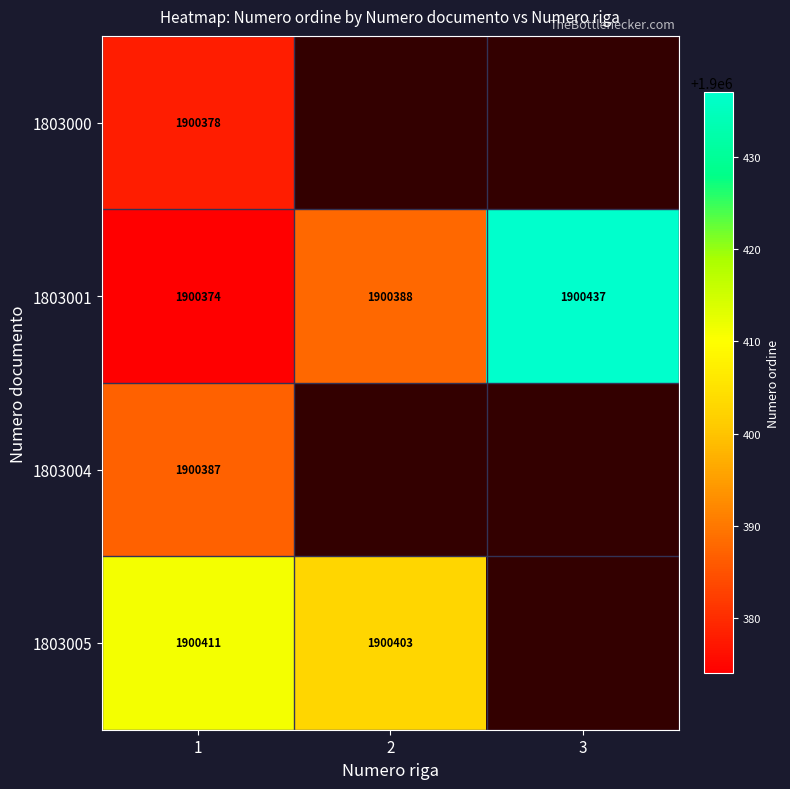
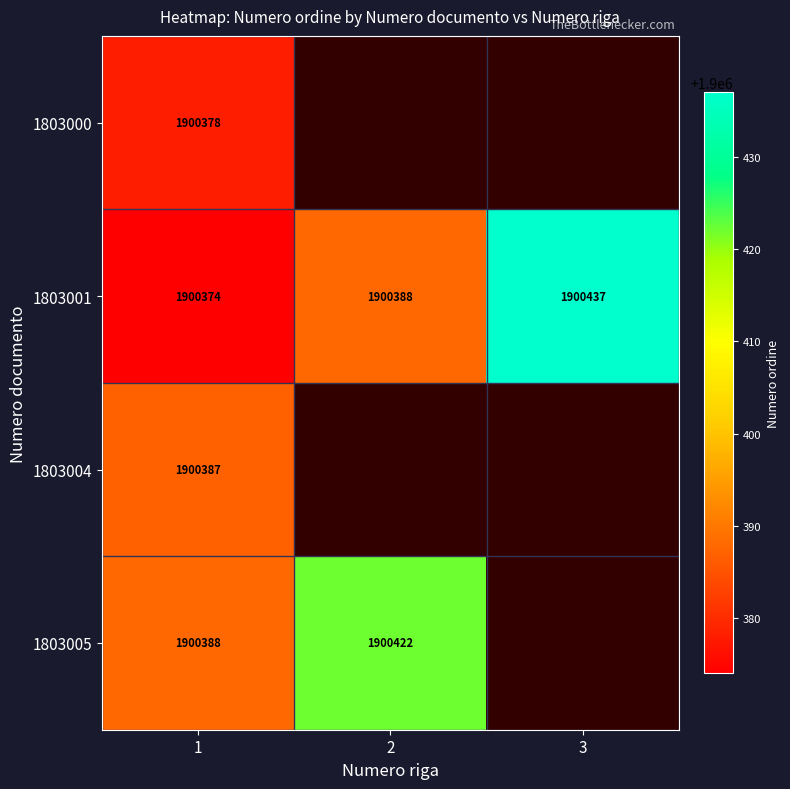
1803005, 1: 1900411 -> 1900388
1803005, 2: 1900403 -> 1900422
